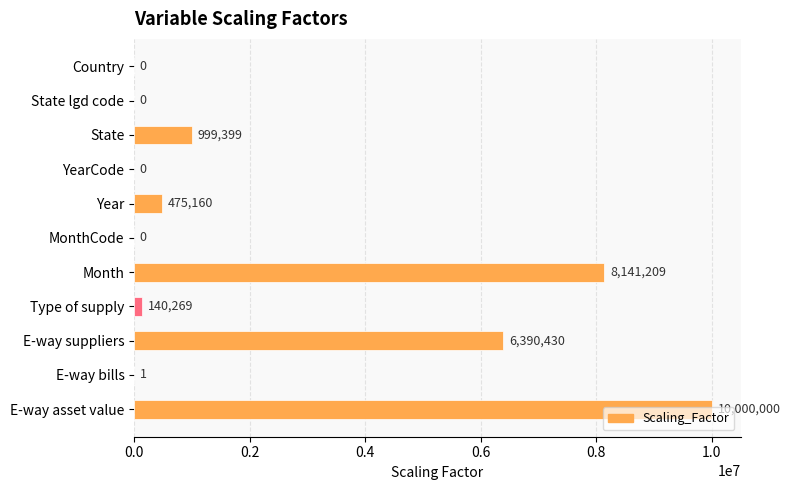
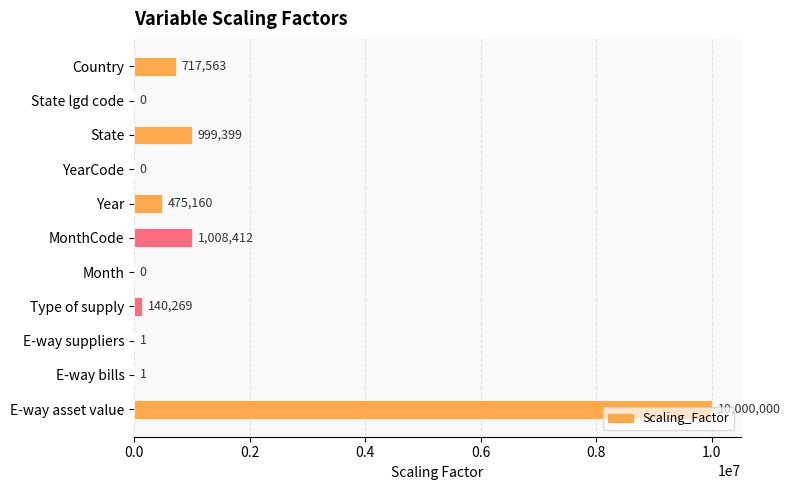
Country: 0 -> 717,563
MonthCode: 0 -> 1,008,412
Month: 8,141,209 -> 0
E-way suppliers: 6,390,430 -> 1
